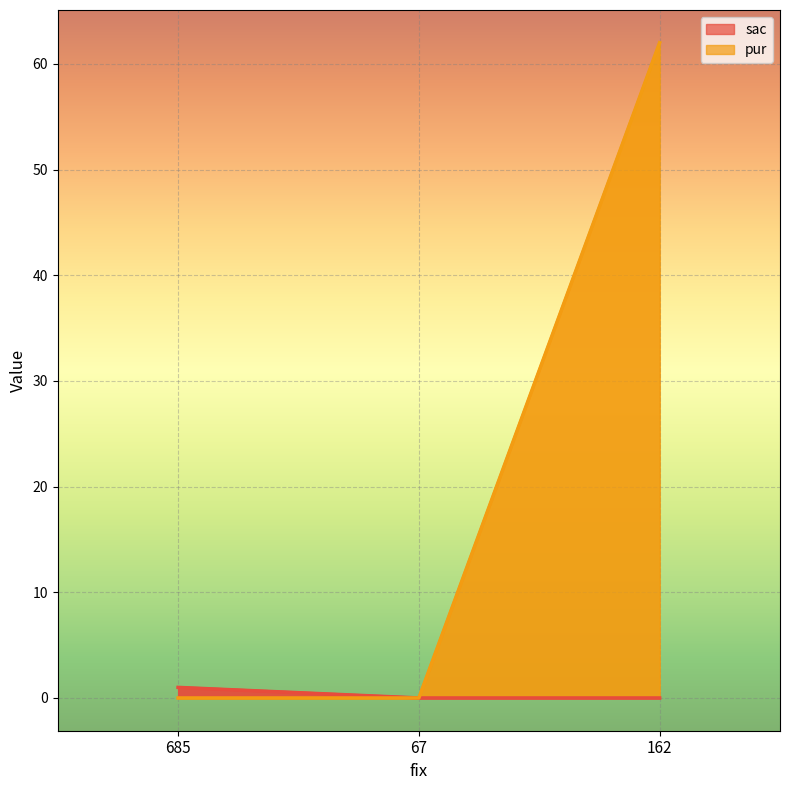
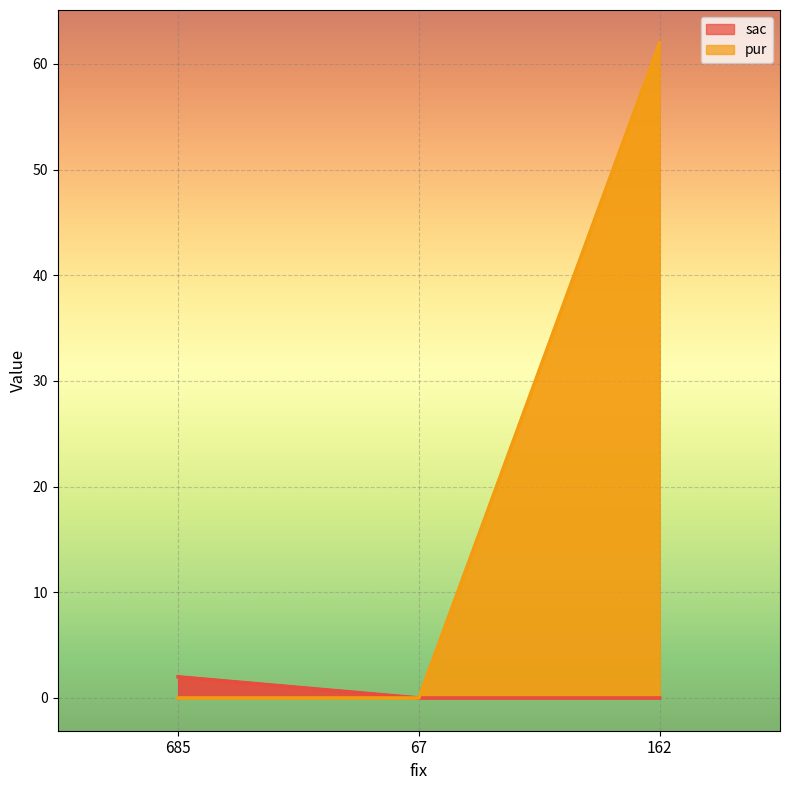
sac, 685: 1 -> 2
